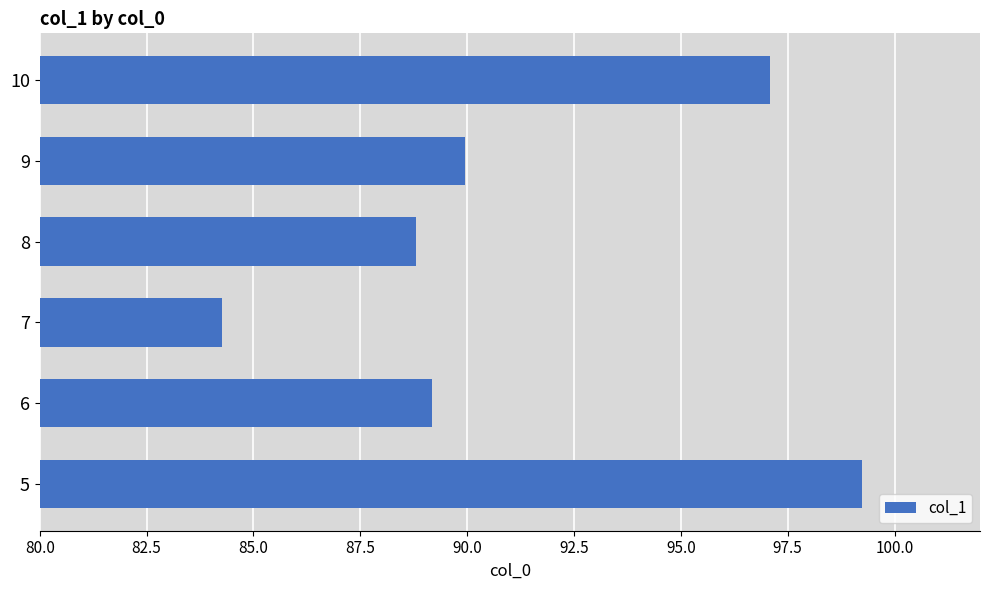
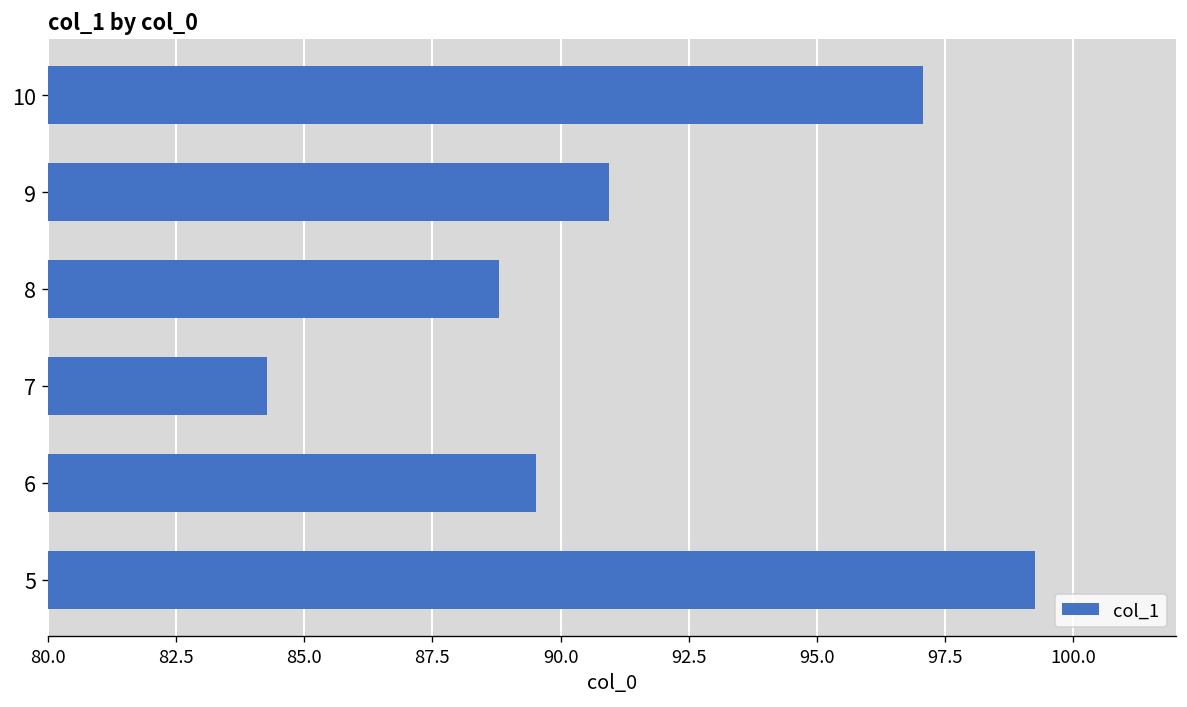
9: 89.9 -> 90.9
6: 89.2 -> 89.5
